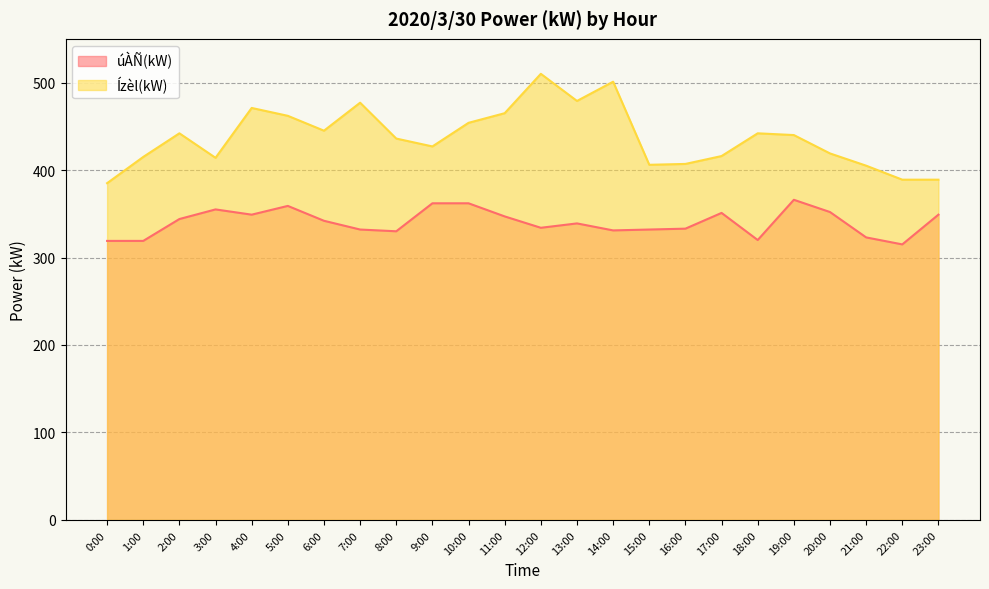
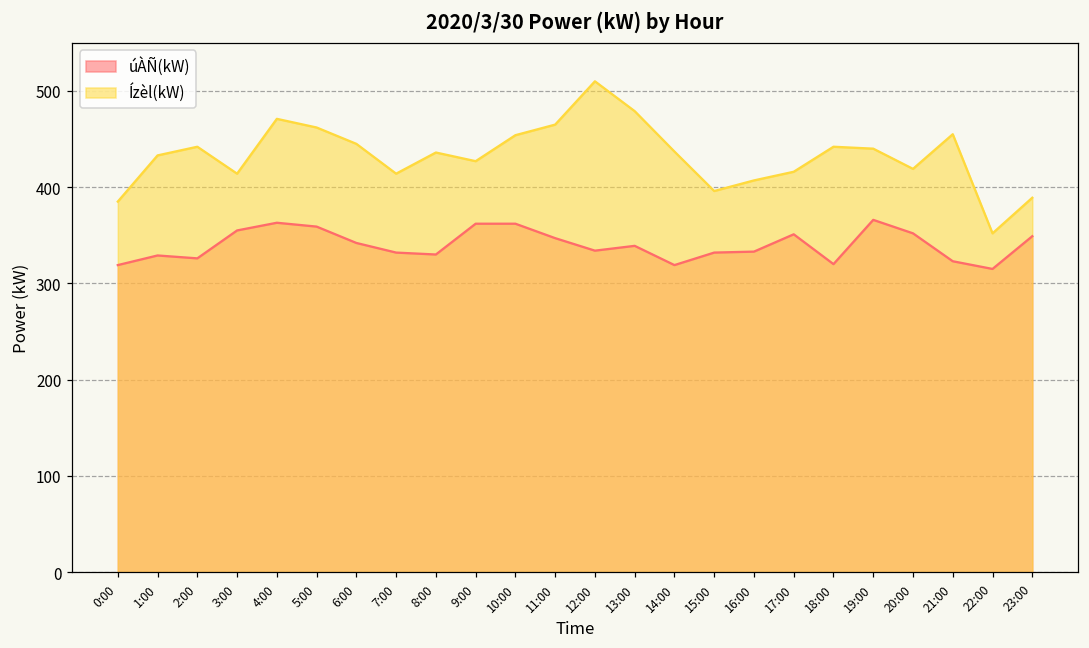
úÀÑ(kW), 1:00: 320 -> 330
Ízèl(kW), 1:00: 420 -> 430
úÀÑ(kW), 2:00: 340 -> 330
úÀÑ(kW), 4:00: 350 -> 360
Ízèl(kW), 7:00: 480 -> 410
úÀÑ(kW), 14:00: 330 -> 320
Ízèl(kW), 14:00: 500 -> 440
Ízèl(kW), 15:00: 410 -> 400
Ízèl(kW), 21:00: 410 -> 460
Ízèl(kW), 22:00: 390 -> 350
